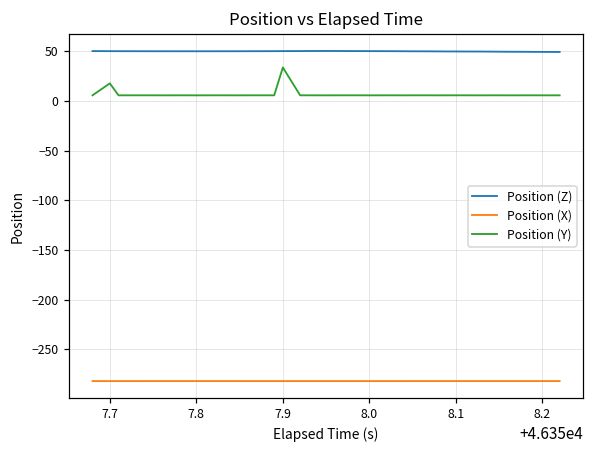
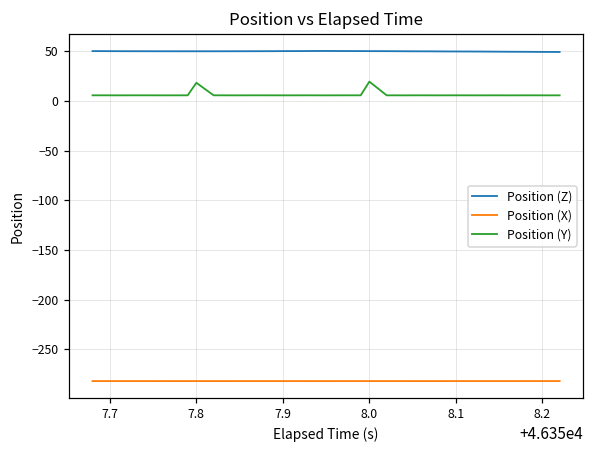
Position (Y), 7.7: 20 -> 10
Position (Y), 7.8: 10 -> 20
Position (Y), 7.9: 30 -> 10
Position (Y), 8.0: 10 -> 20
